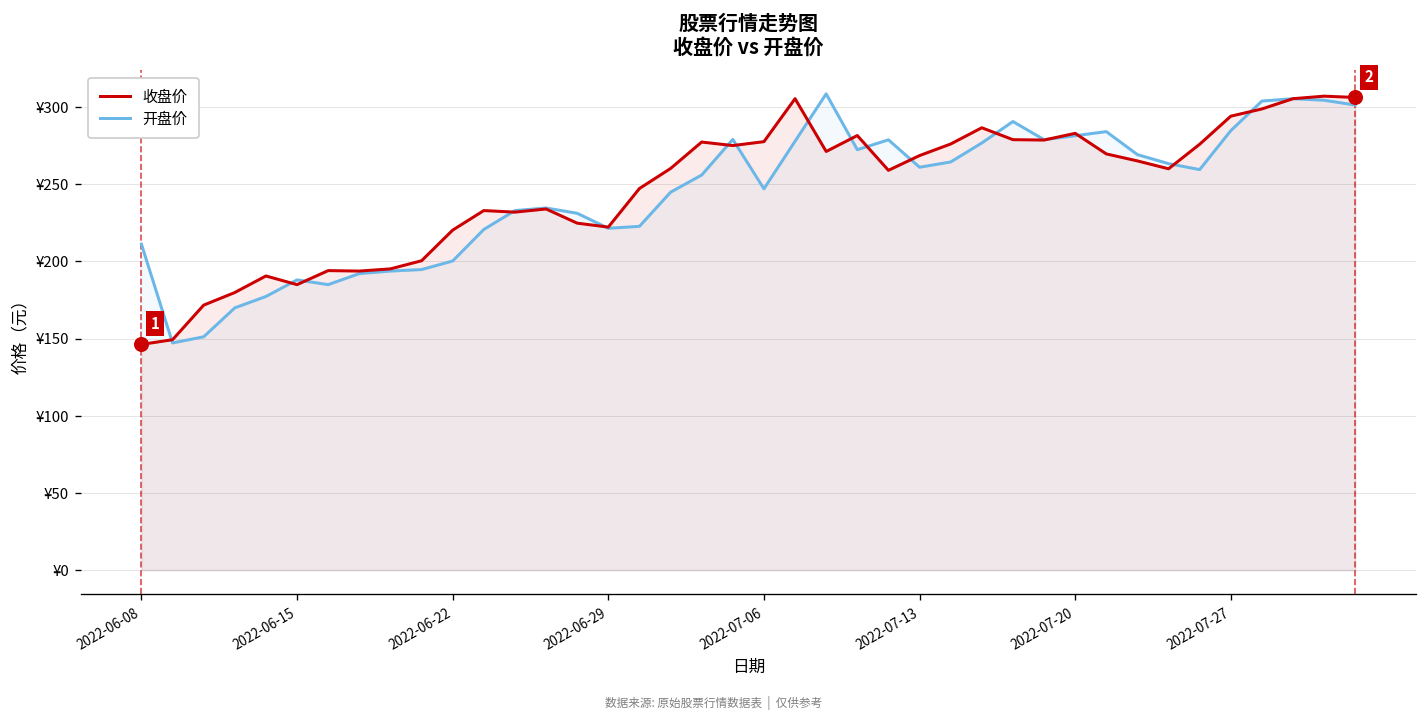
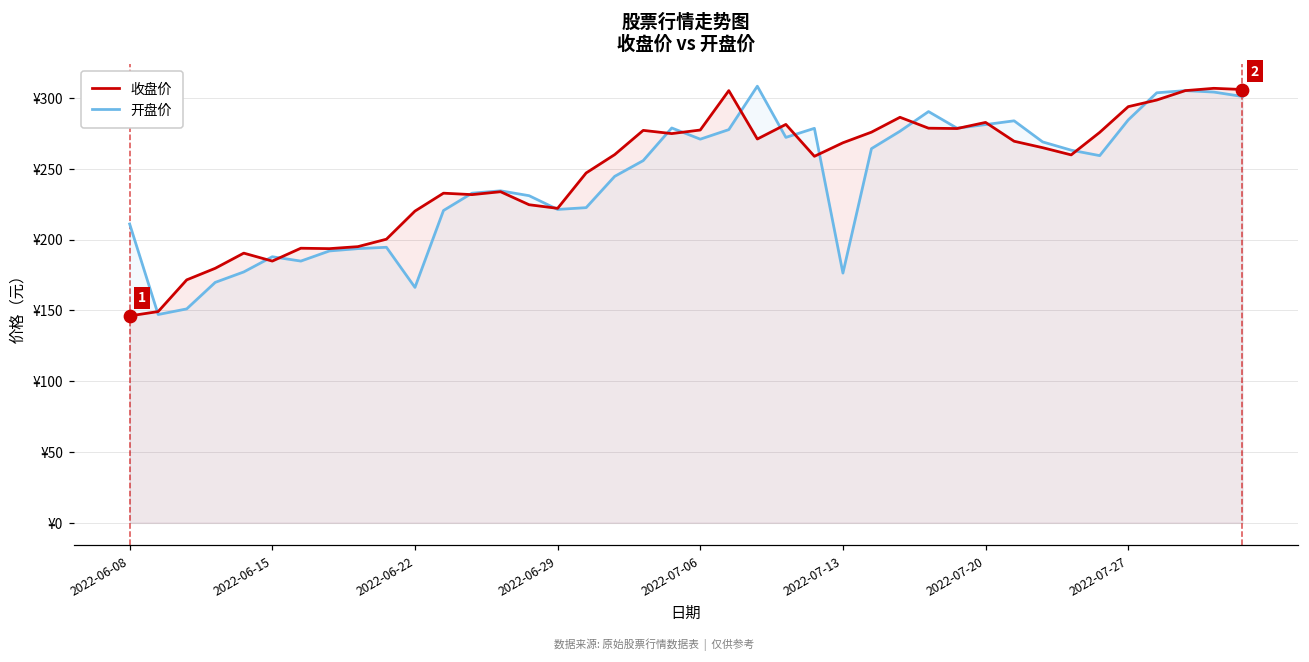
开盘价, 2022-06-22: ¥200 -> ¥166
开盘价, 2022-07-06: ¥247 -> ¥271
开盘价, 2022-07-13: ¥261 -> ¥176
